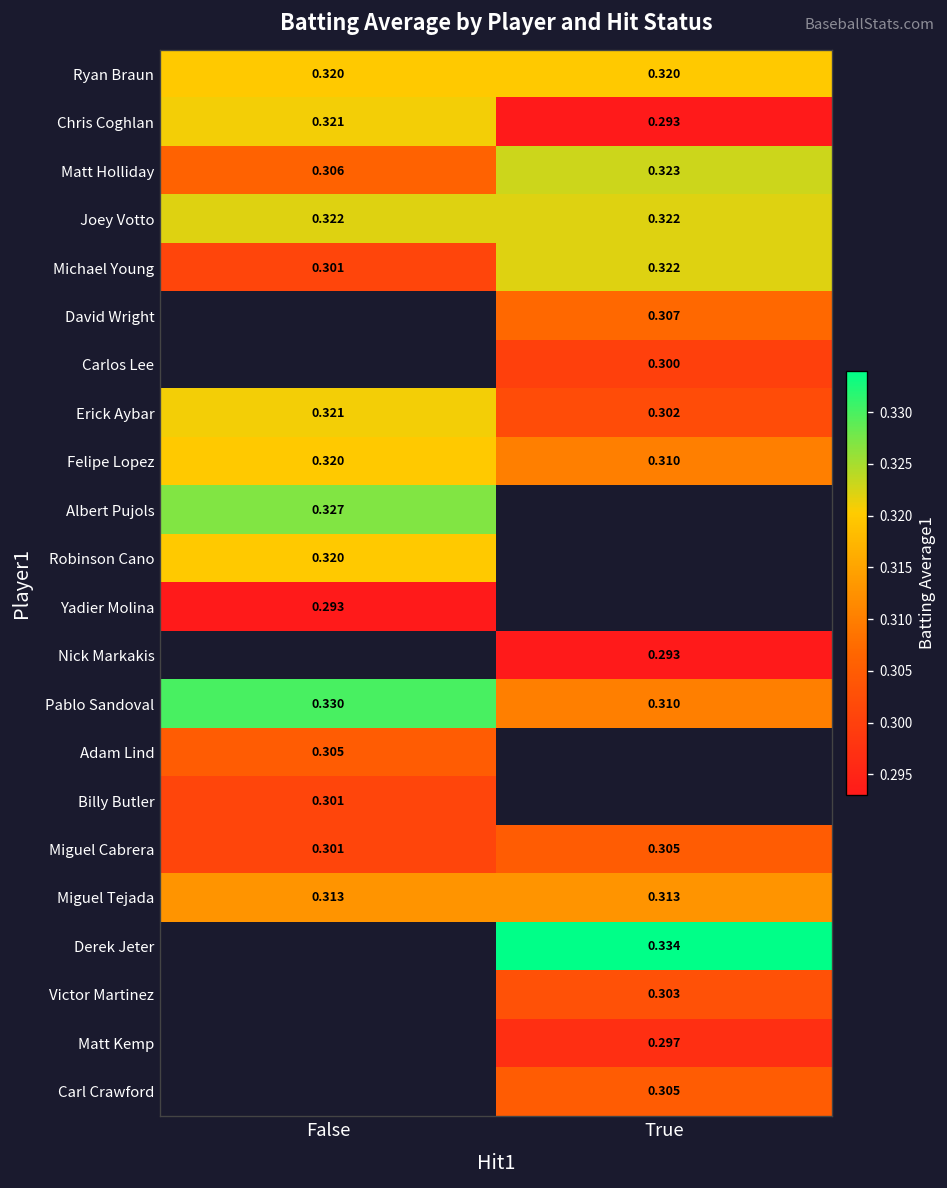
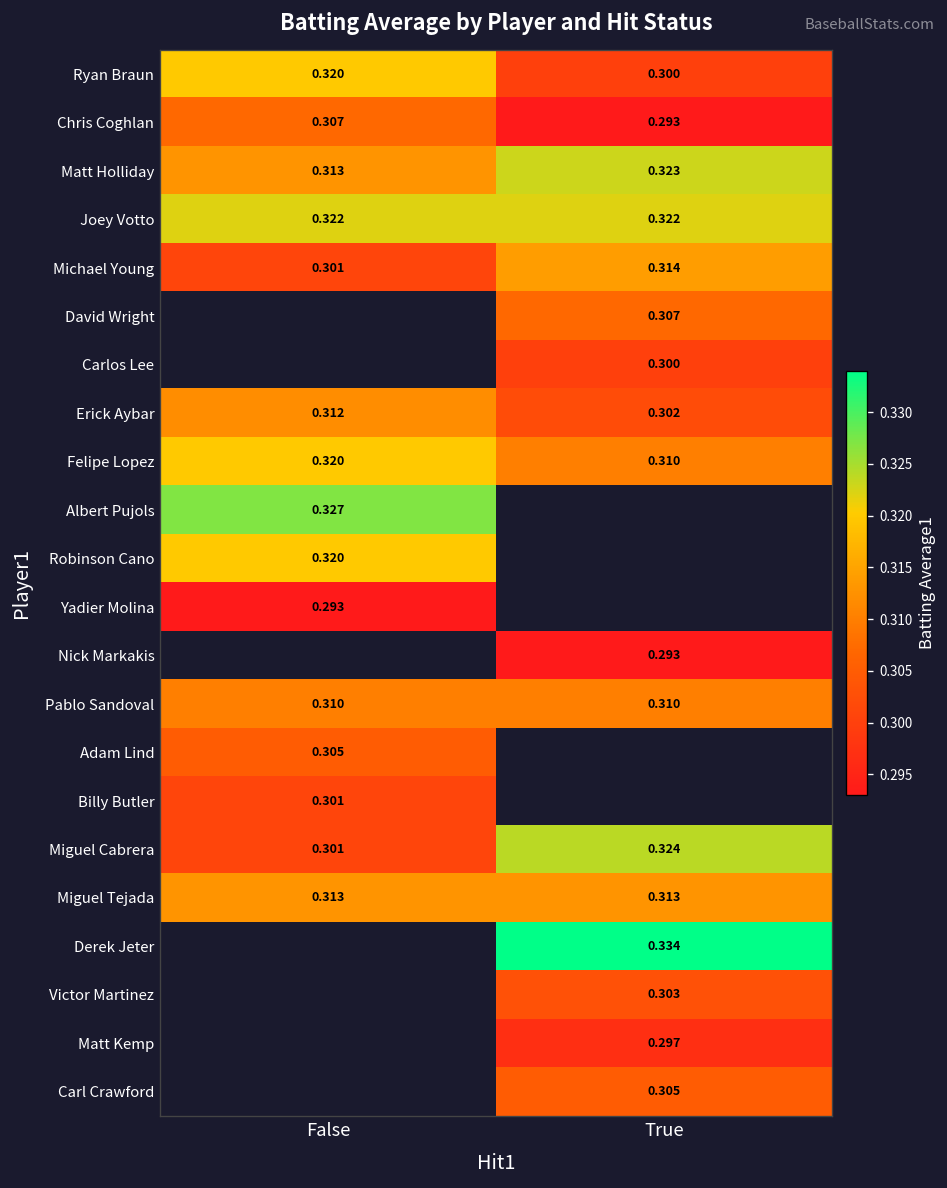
Ryan Braun, True: 0.320 -> 0.300
Chris Coghlan, False: 0.321 -> 0.307
Matt Holliday, False: 0.306 -> 0.313
Michael Young, True: 0.322 -> 0.314
Erick Aybar, False: 0.321 -> 0.312
Pablo Sandoval, False: 0.330 -> 0.310
Miguel Cabrera, True: 0.305 -> 0.324
